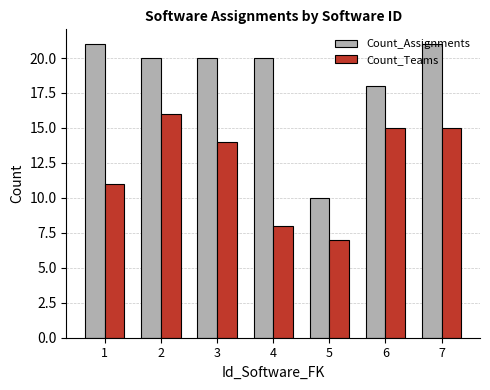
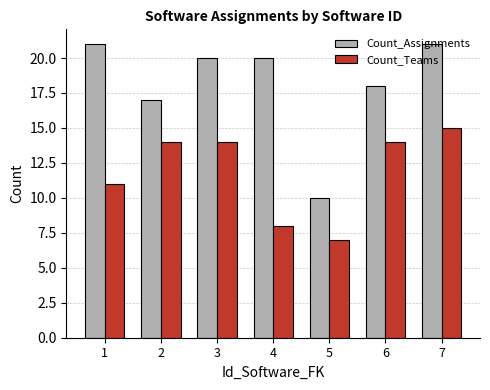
Count_Assignments, 2: 20 -> 17
Count_Teams, 2: 16 -> 14
Count_Teams, 6: 15 -> 14
